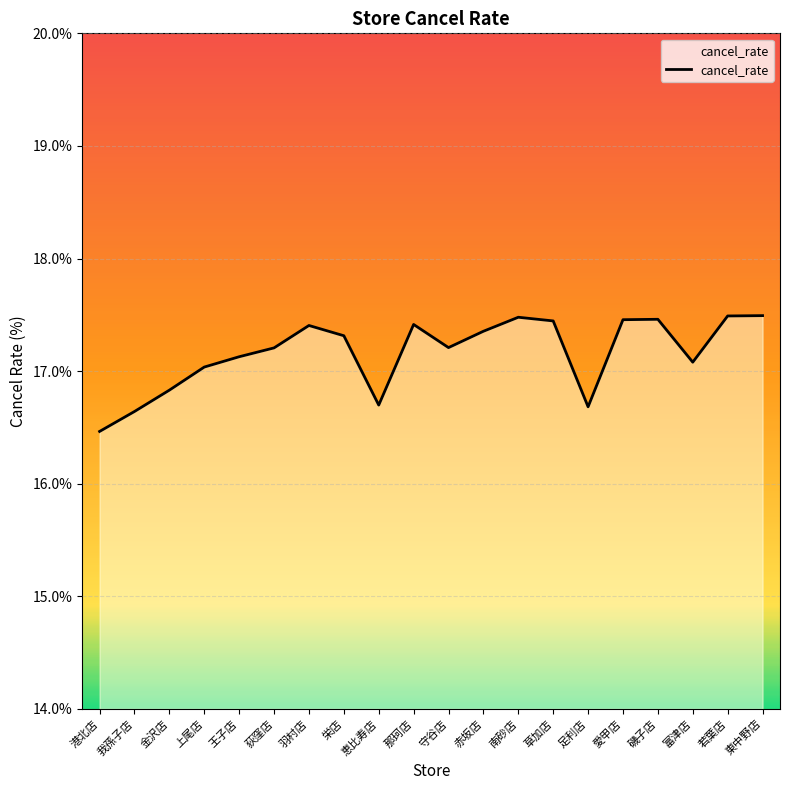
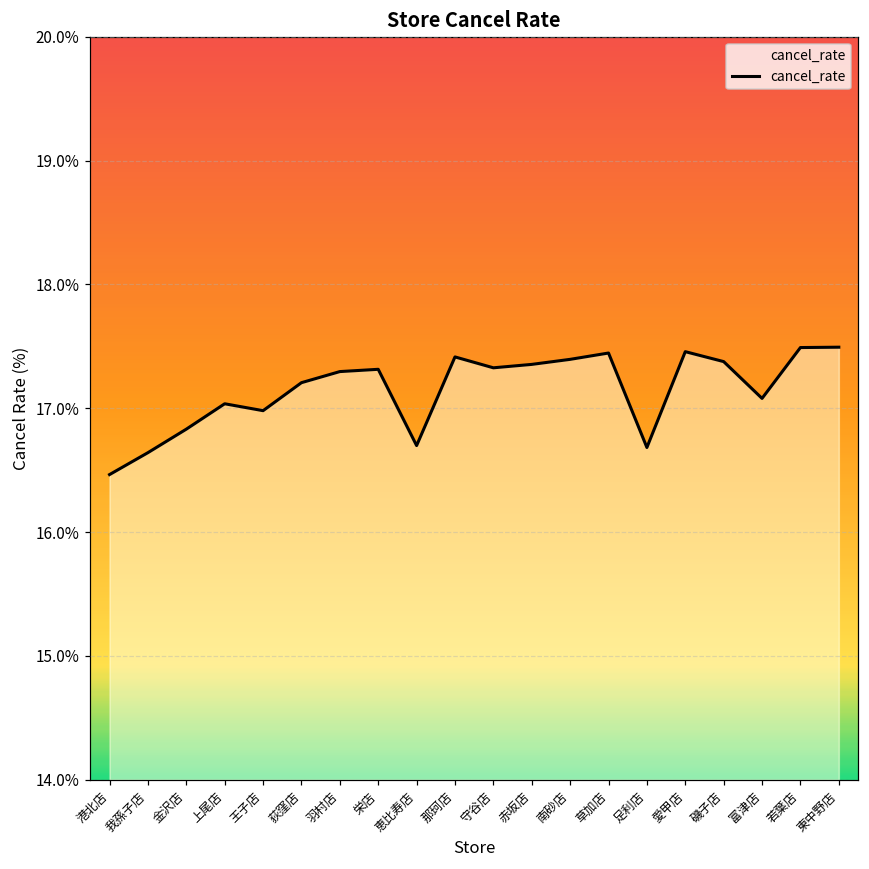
王子店: 17.13% -> 16.98%
羽村店: 17.41% -> 17.30%
守谷店: 17.21% -> 17.33%
南砂店: 17.48% -> 17.39%
磯子店: 17.46% -> 17.38%
